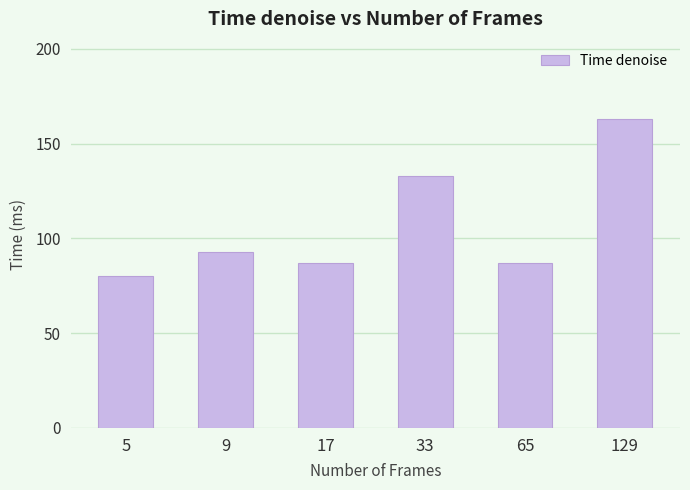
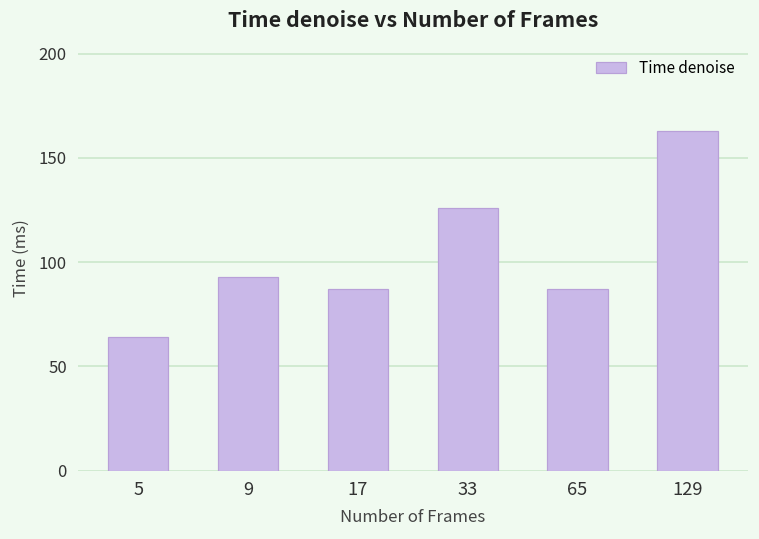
5: 80 -> 64
33: 133 -> 126
